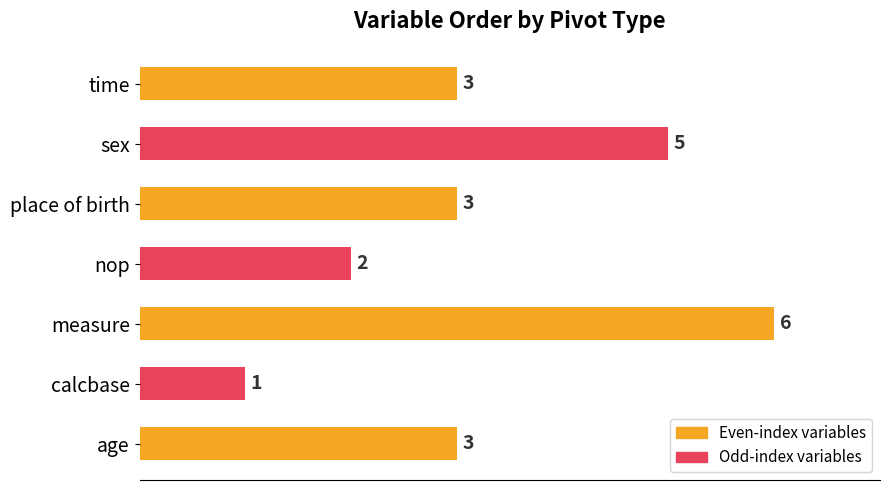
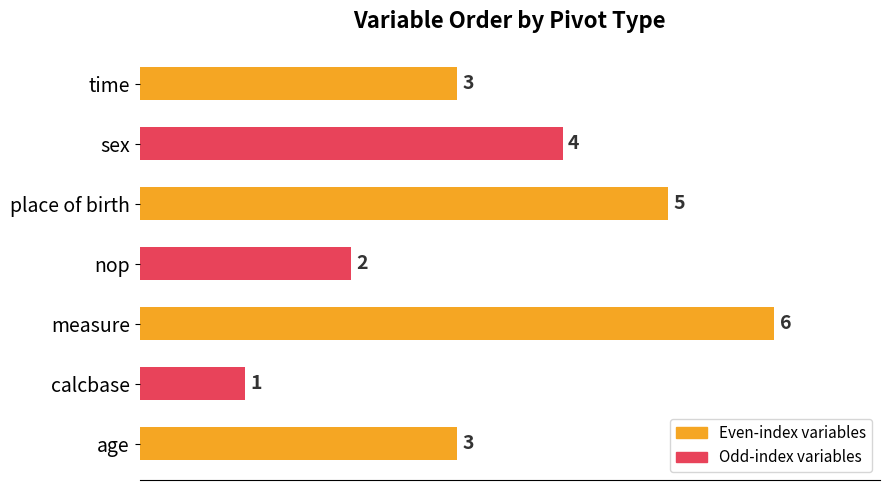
sex: 5 -> 4
place of birth: 3 -> 5
